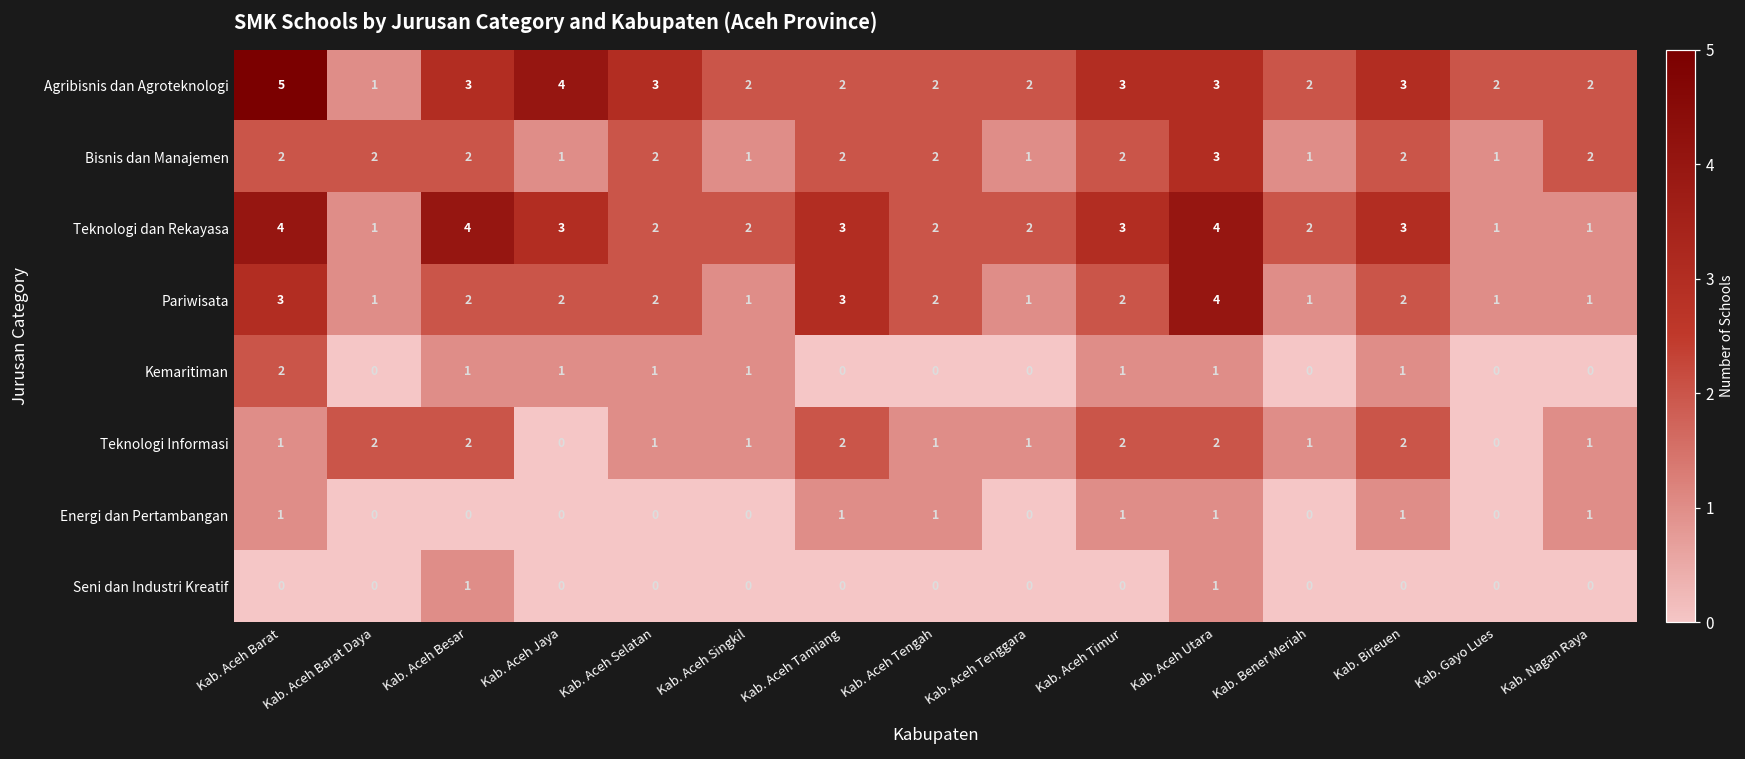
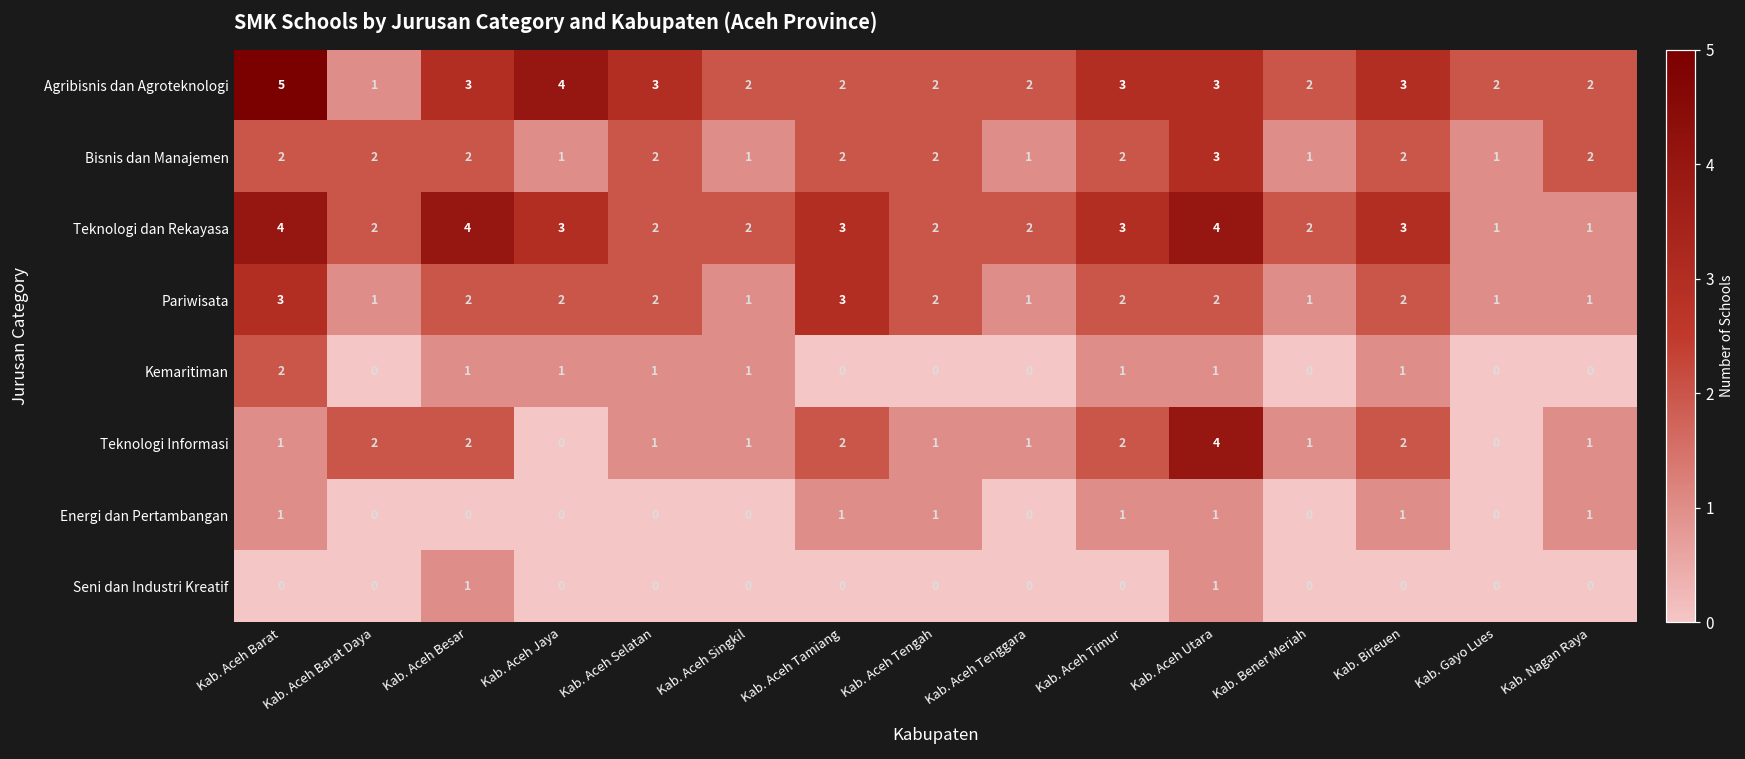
Teknologi dan Rekayasa, Kab. Aceh Barat Daya: 1 -> 2
Pariwisata, Kab. Aceh Utara: 4 -> 2
Teknologi Informasi, Kab. Aceh Utara: 2 -> 4
